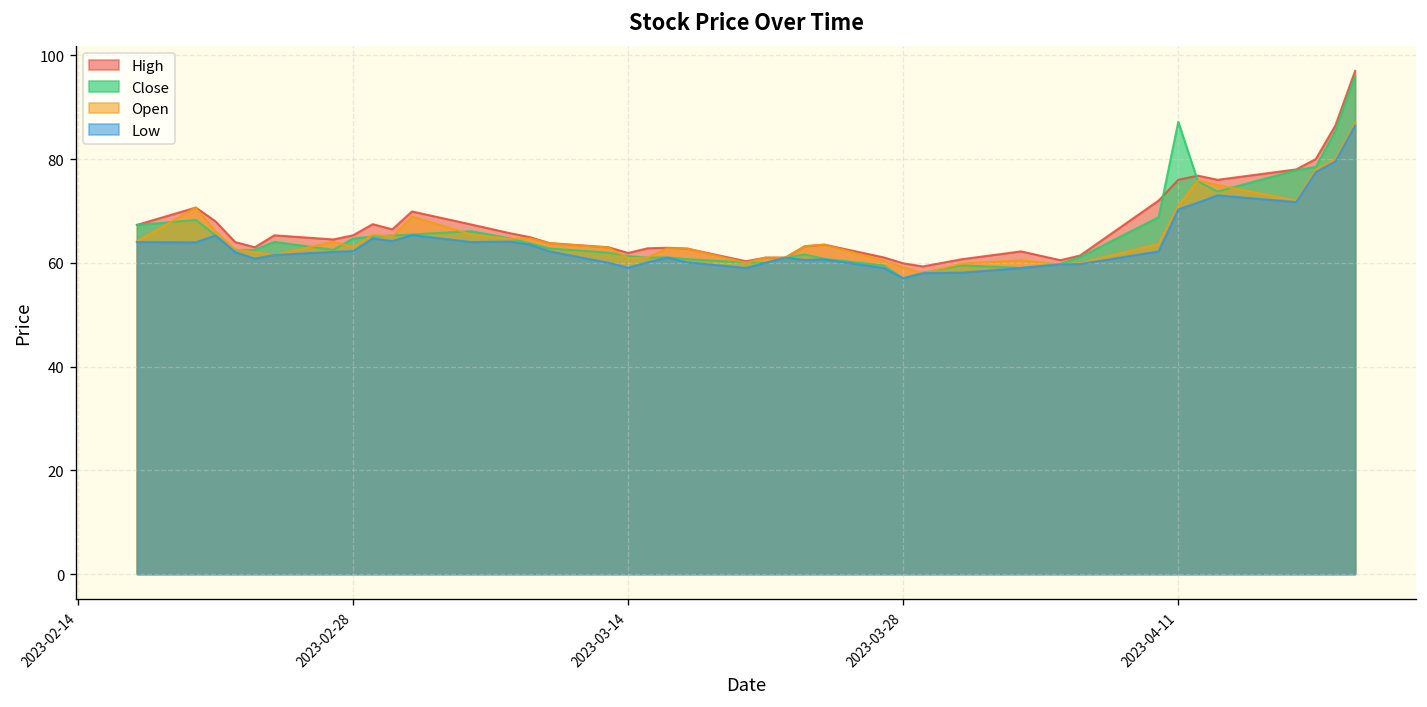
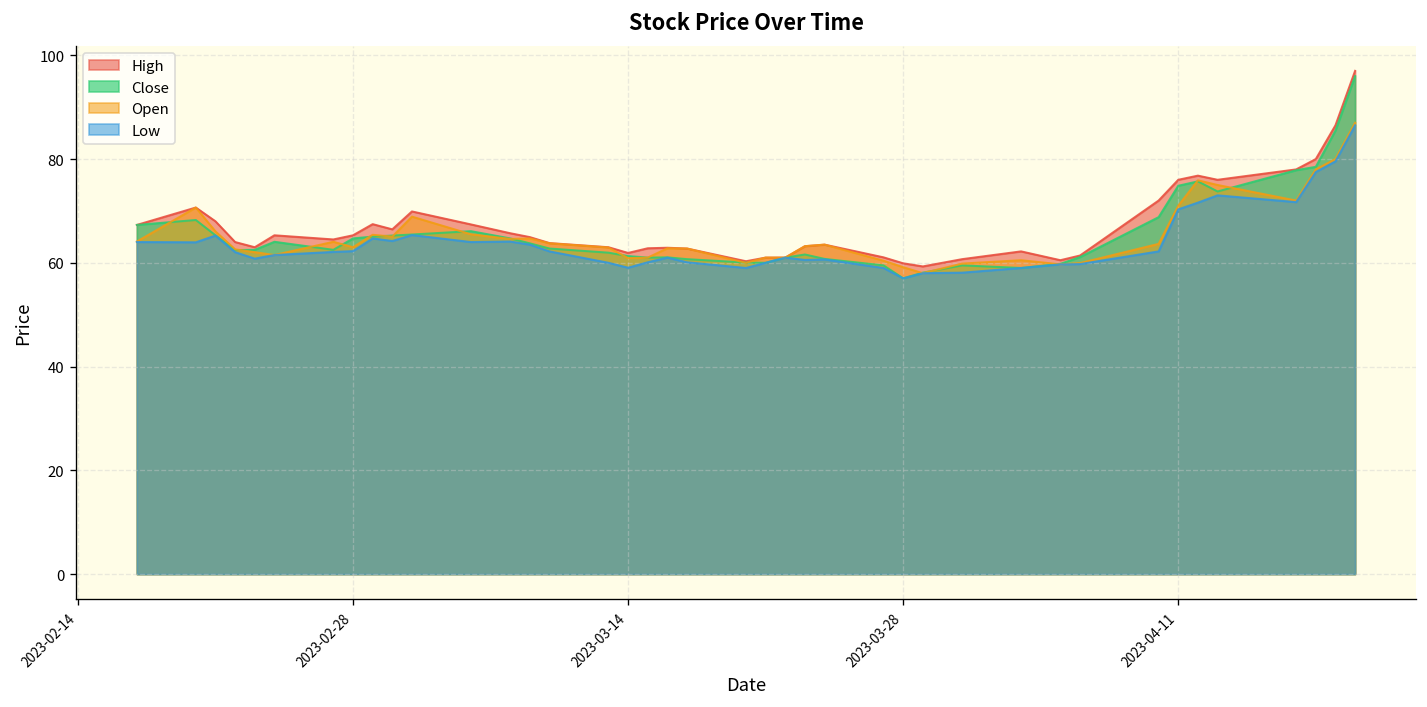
Close, 2023-04-11: 87 -> 75
